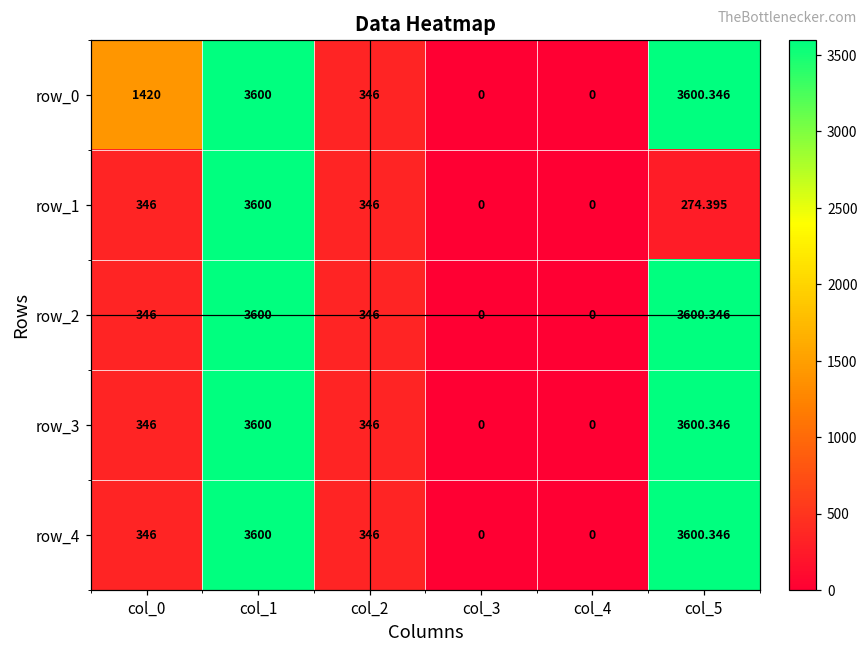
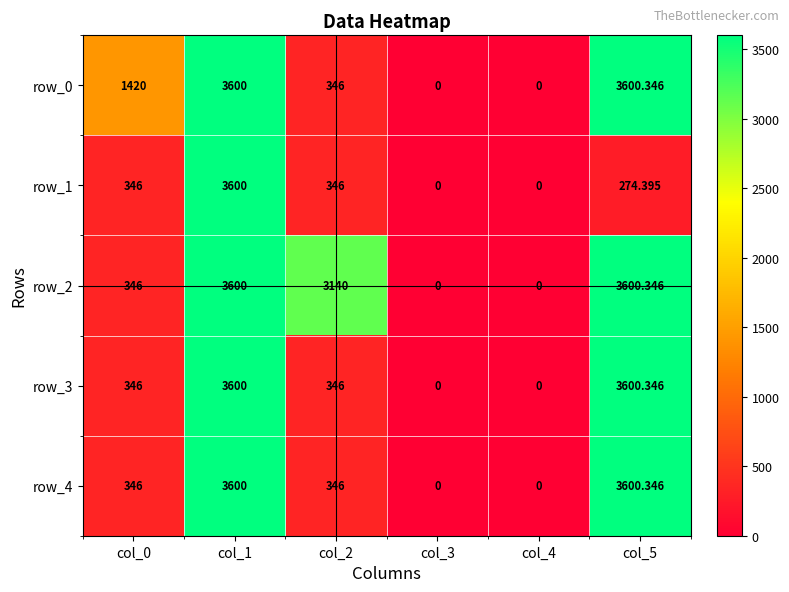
row_2, col_2: 346 -> 3140
